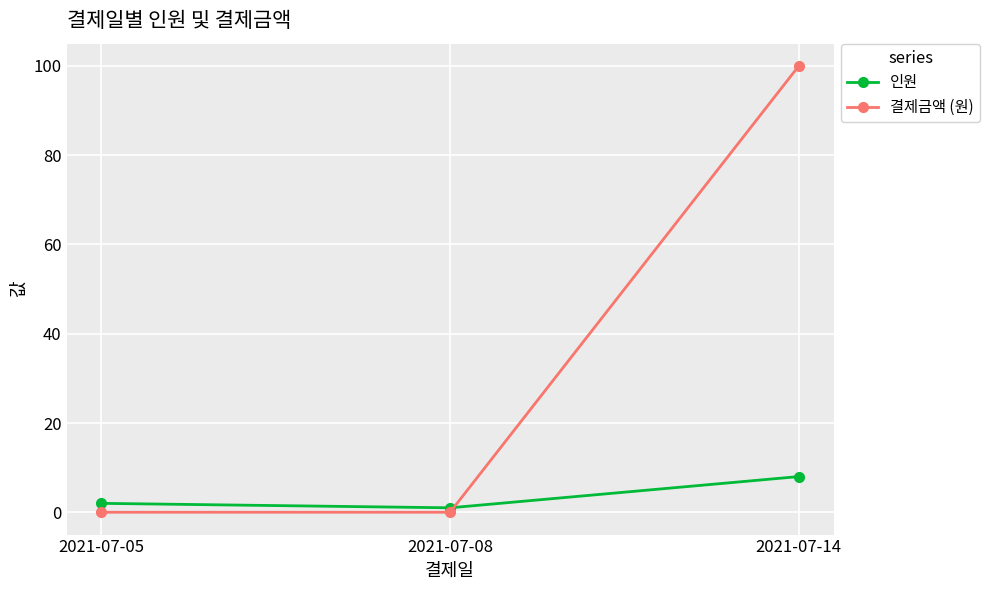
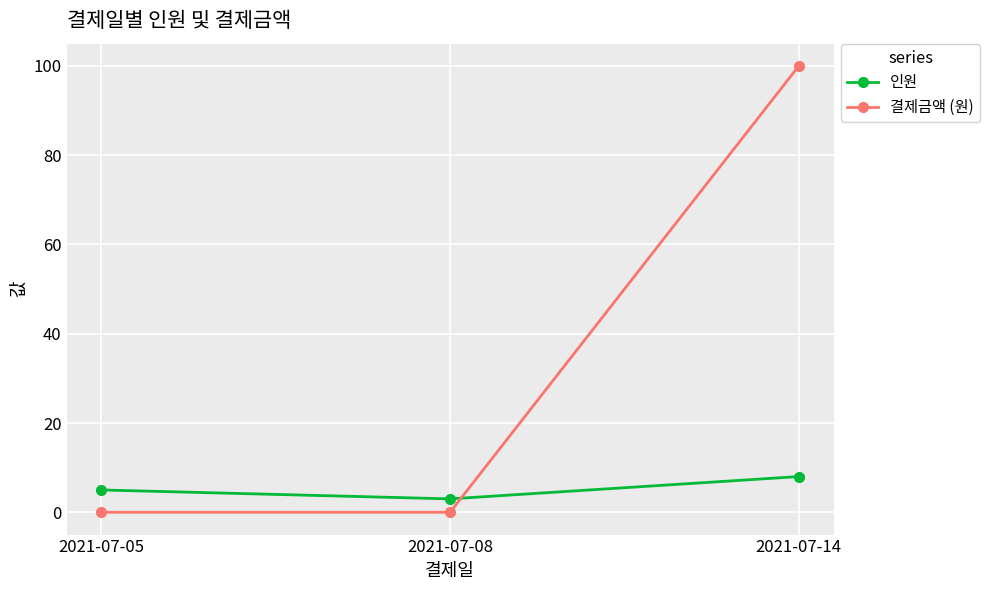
인원, 2021-07-05: 2 -> 5
인원, 2021-07-08: 1 -> 3
